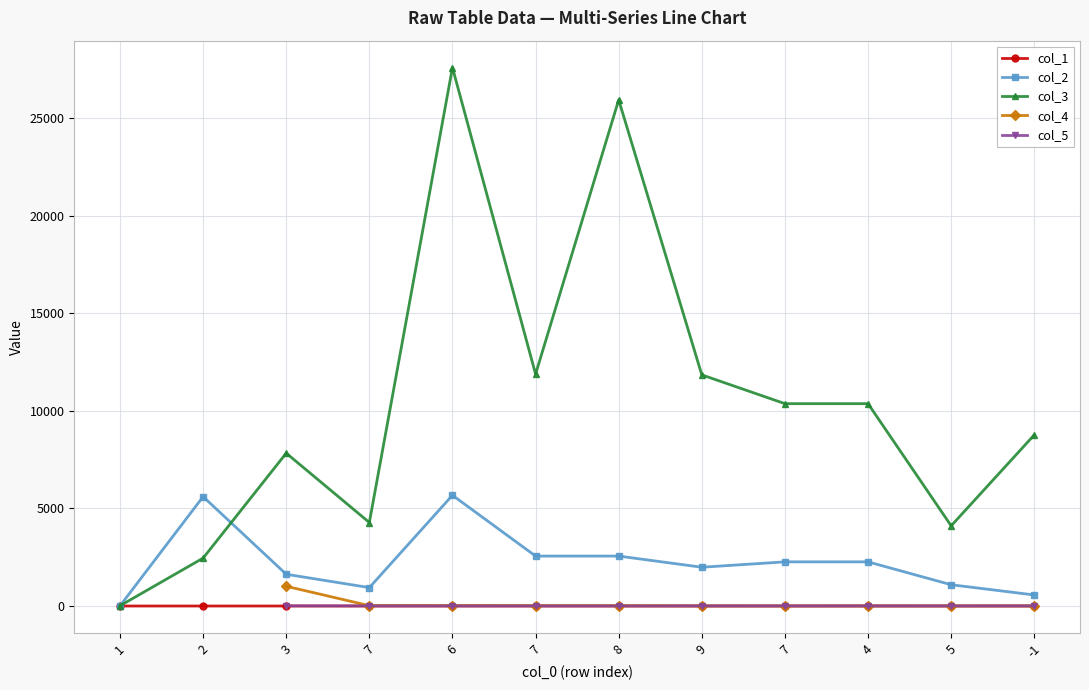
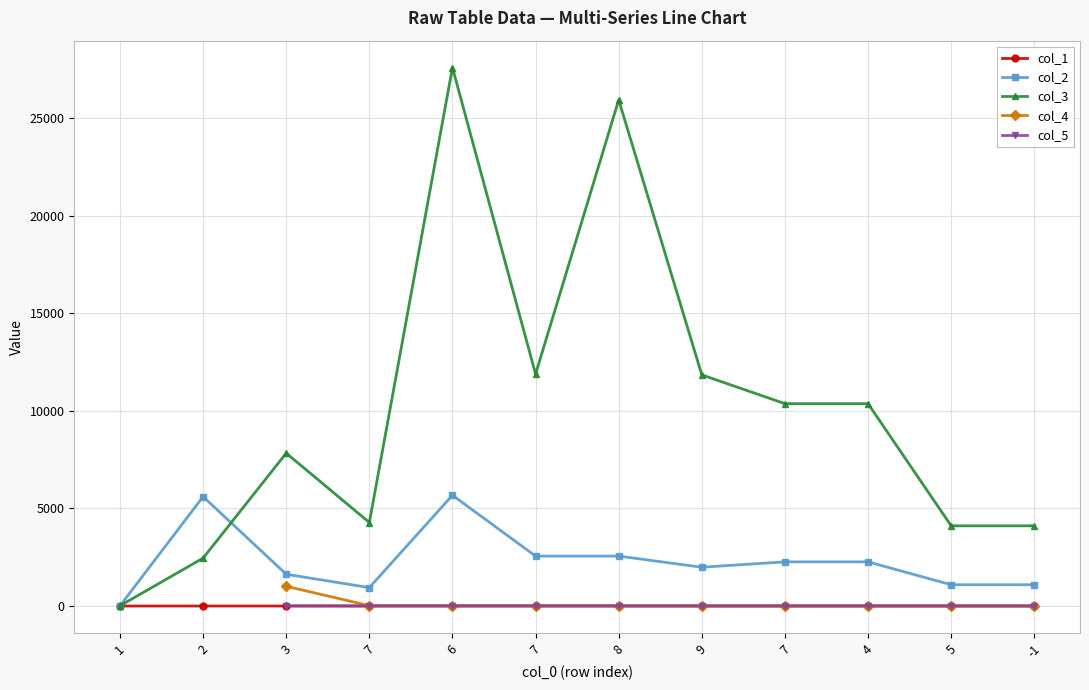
col_2, -1: 600 -> 1100
col_3, -1: 8800 -> 4100
